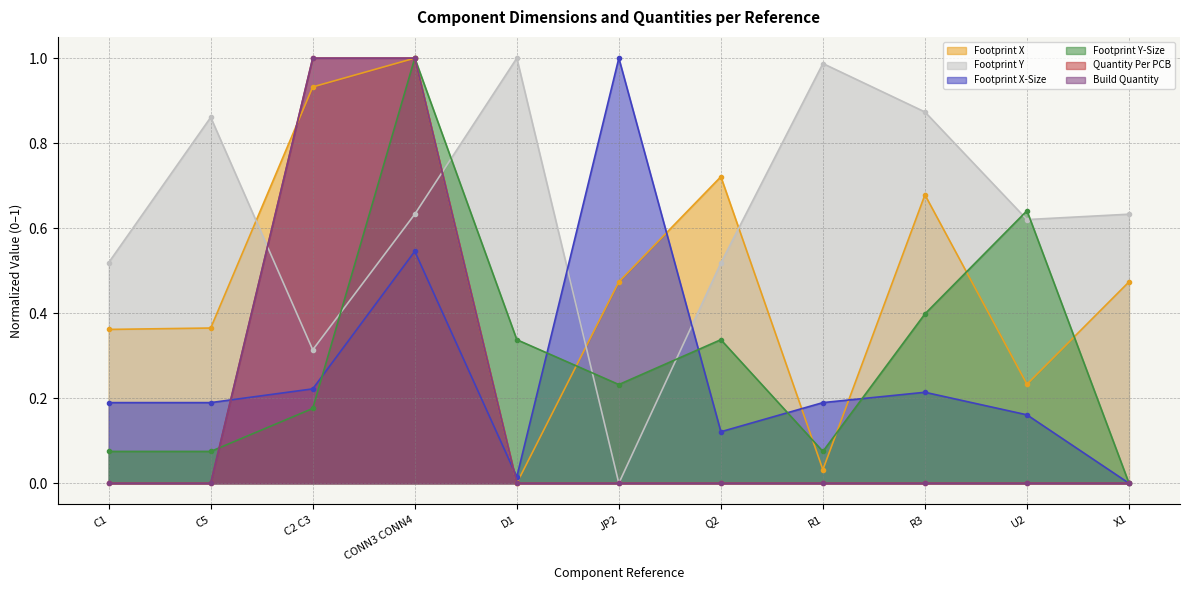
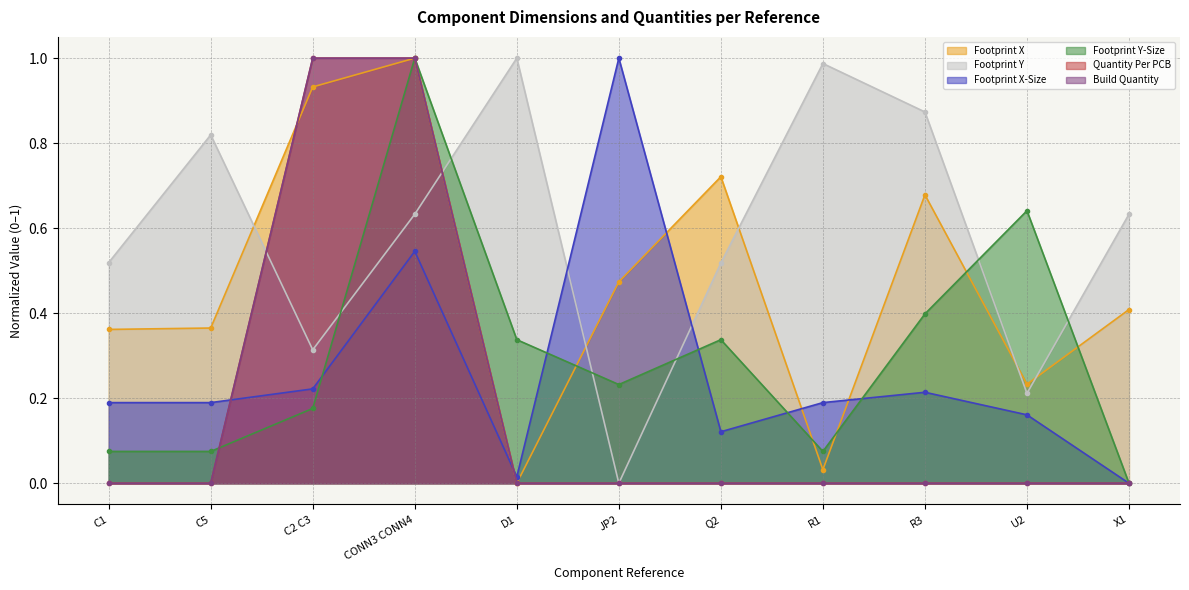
Footprint Y, C5: 0.86 -> 0.82
Footprint Y, U2: 0.62 -> 0.21
Footprint X, X1: 0.47 -> 0.41
